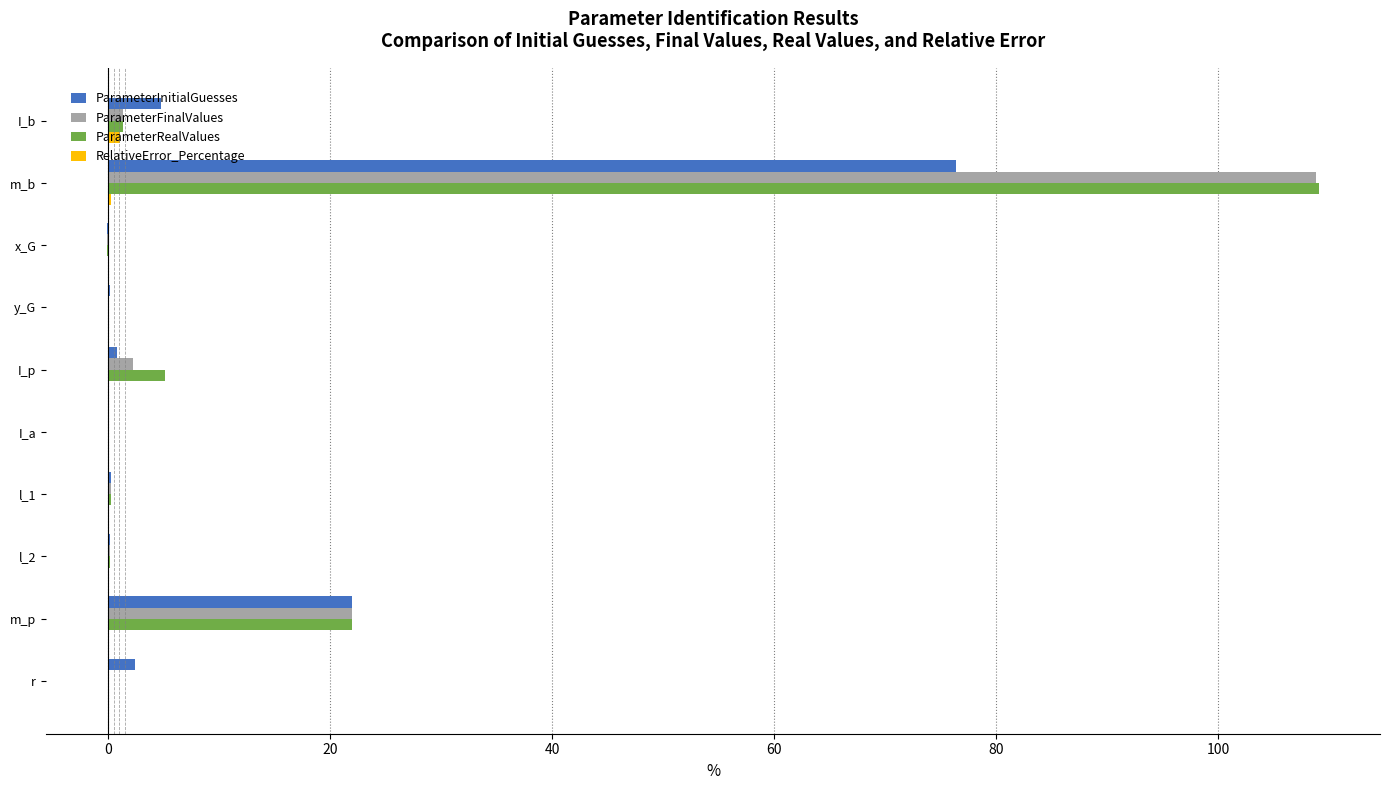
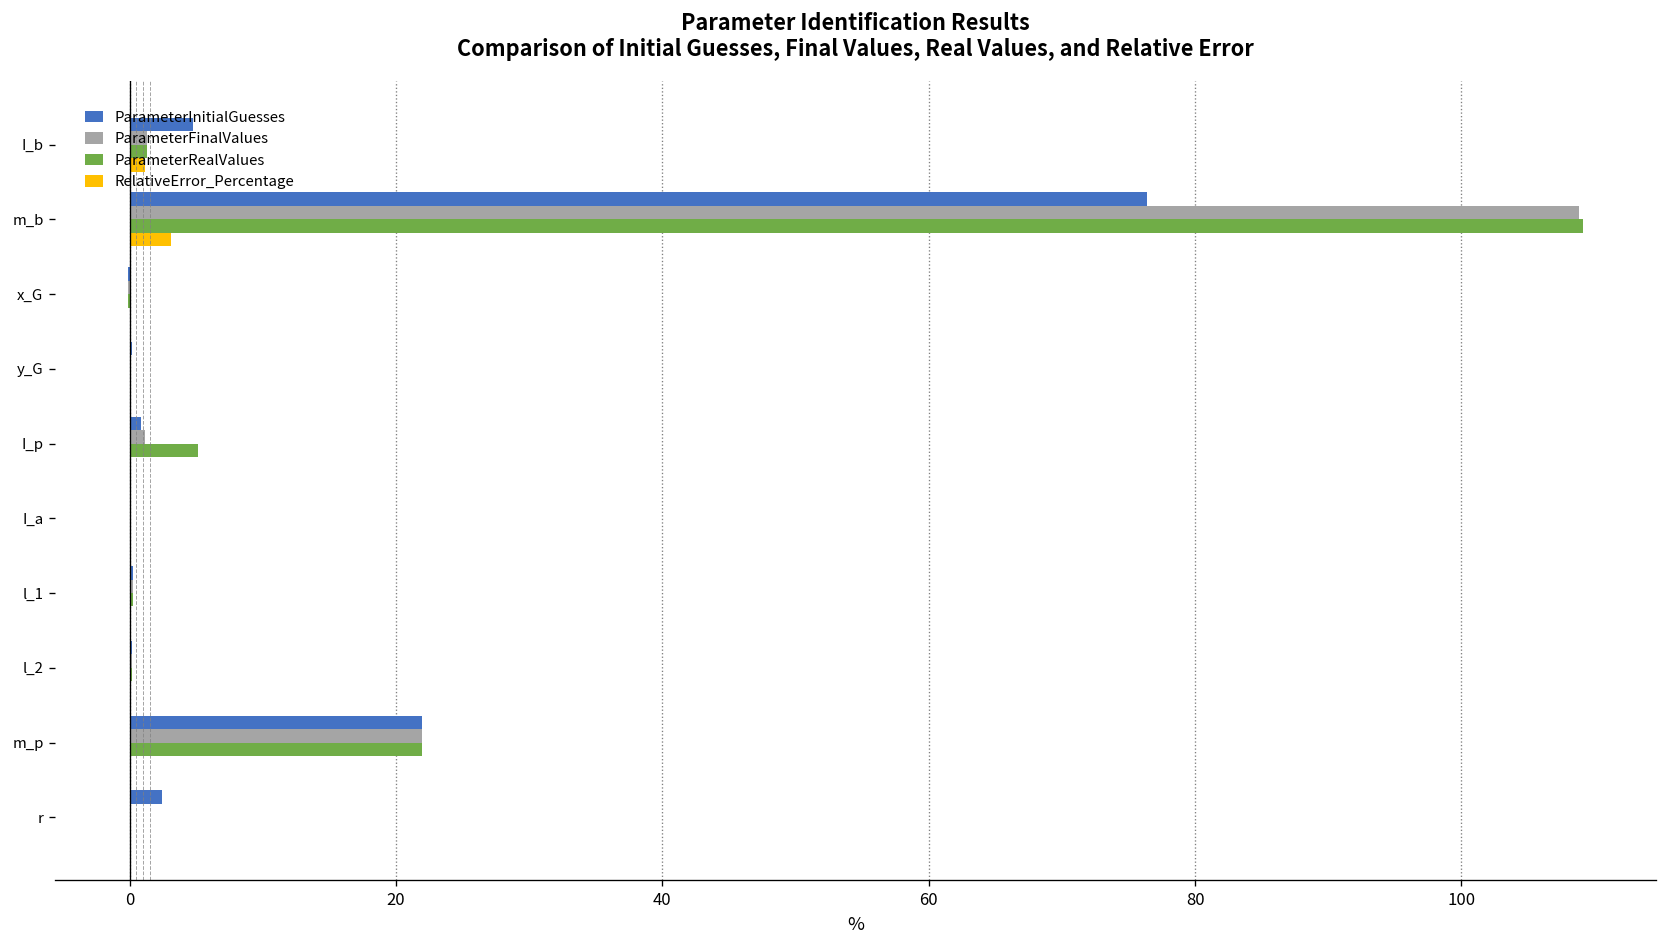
RelativeError_Percentage, m_b: 0.3 -> 3.1
ParameterFinalValues, I_p: 2.2 -> 1.2
